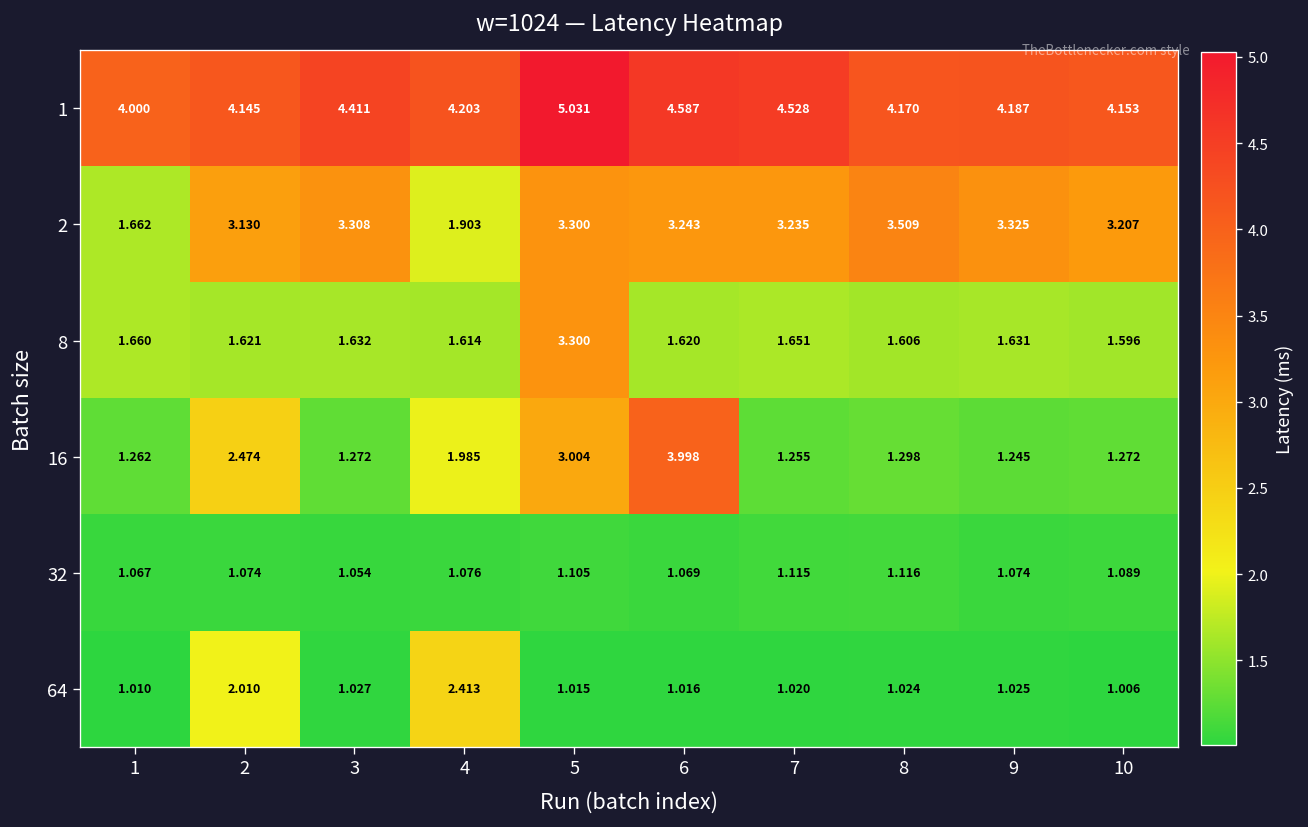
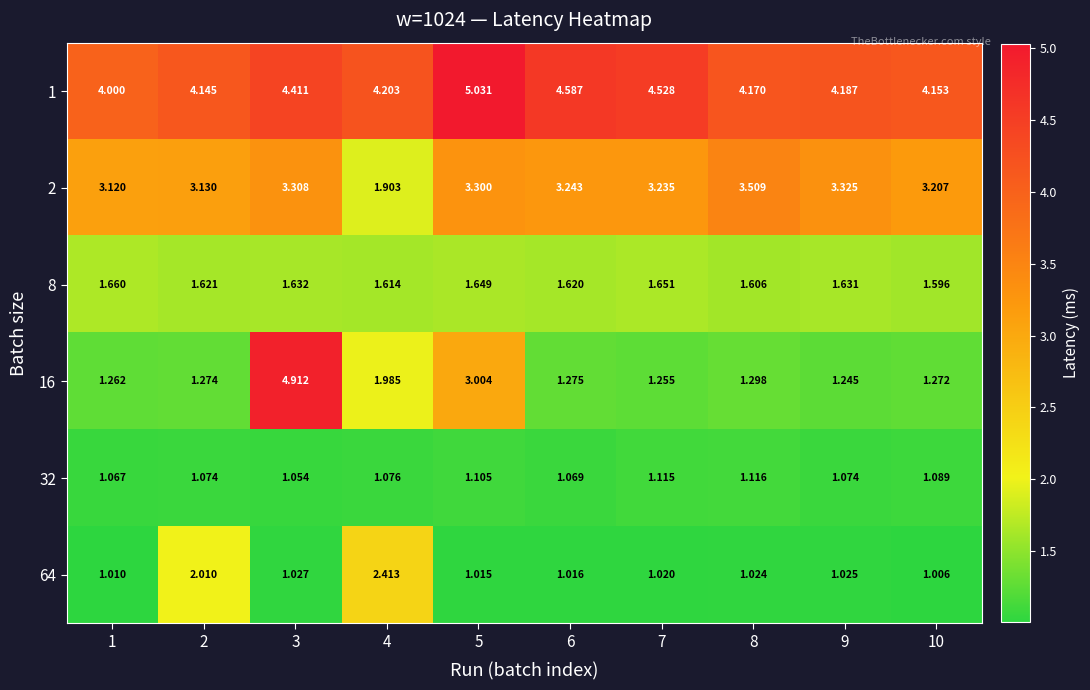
2, 1: 1.662 -> 3.120
8, 5: 3.300 -> 1.649
16, 2: 2.474 -> 1.274
16, 3: 1.272 -> 4.912
16, 6: 3.998 -> 1.275
